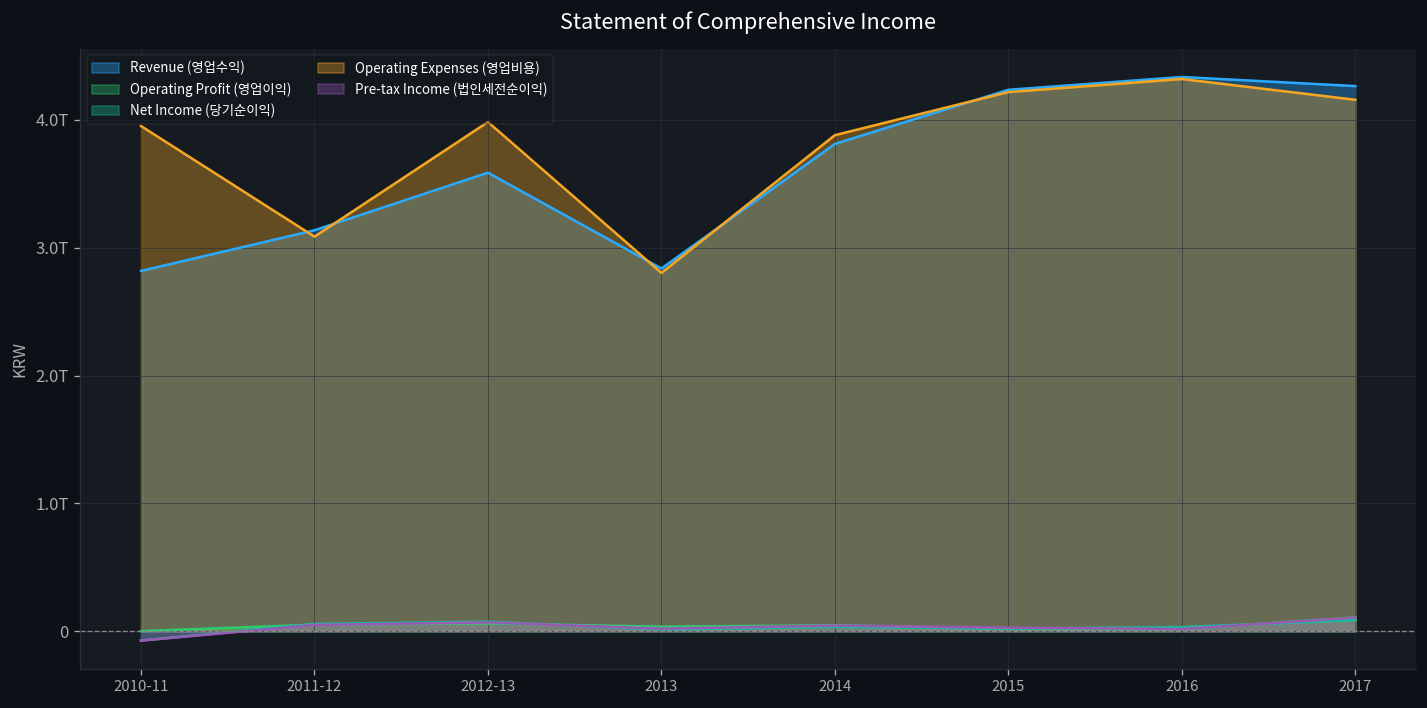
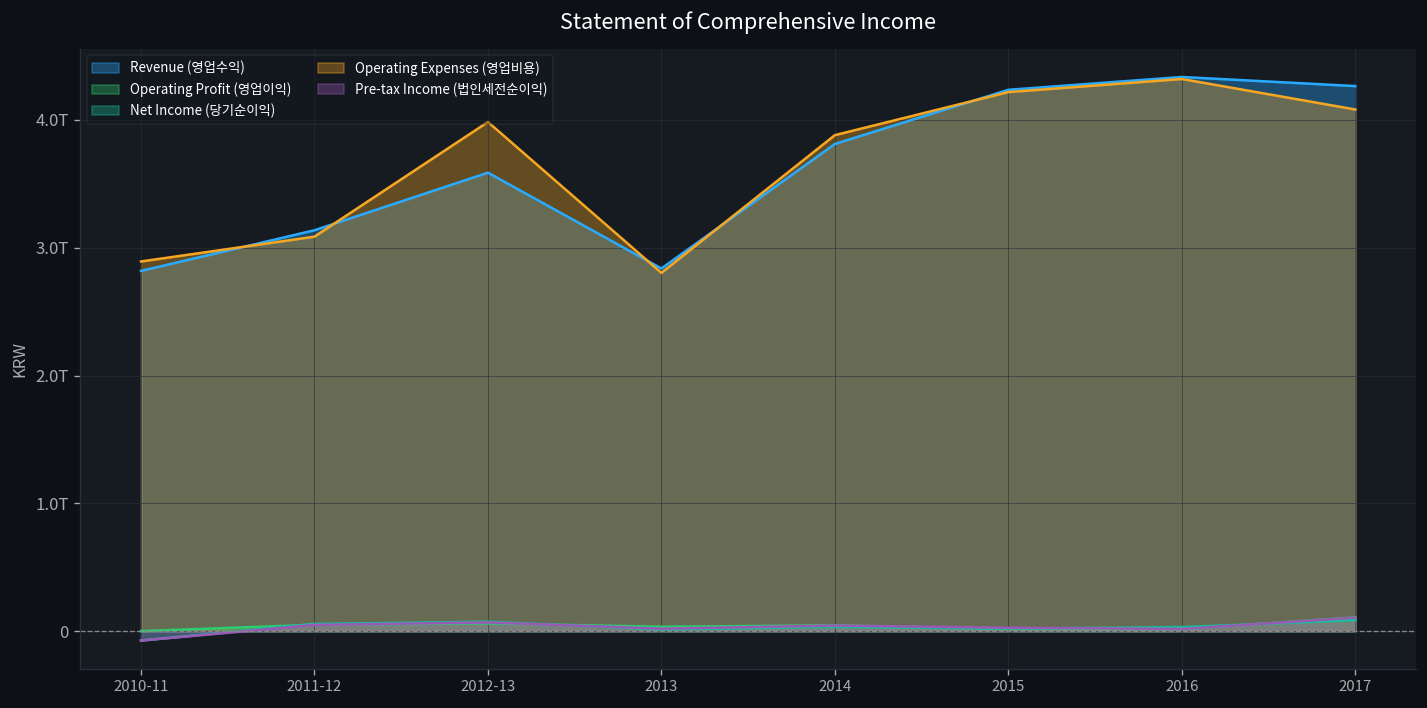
Operating Expenses (영업비용), 2010-11: 3.95T -> 2.89T
Operating Expenses (영업비용), 2017: 4.16T -> 4.08T
